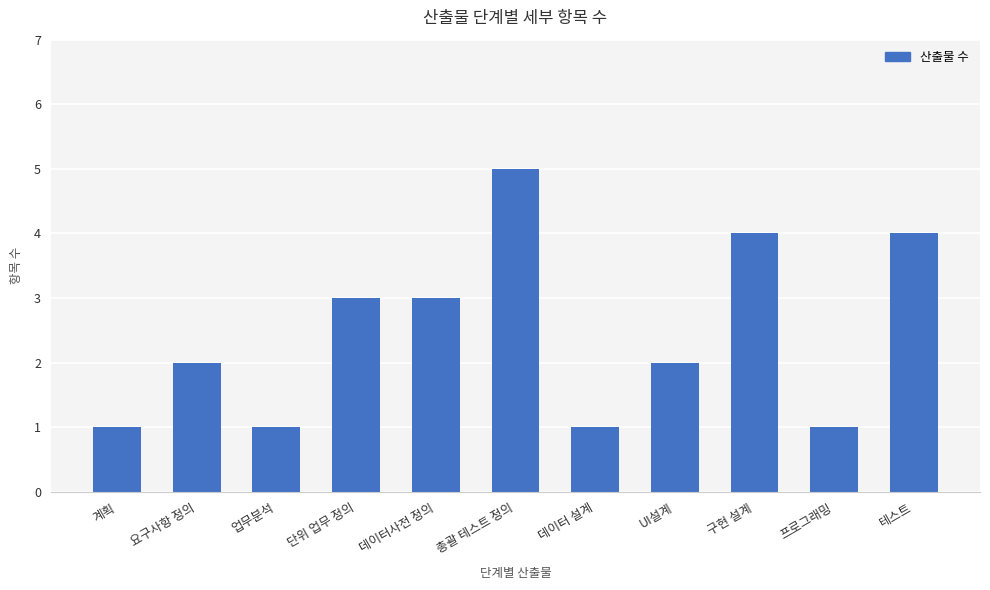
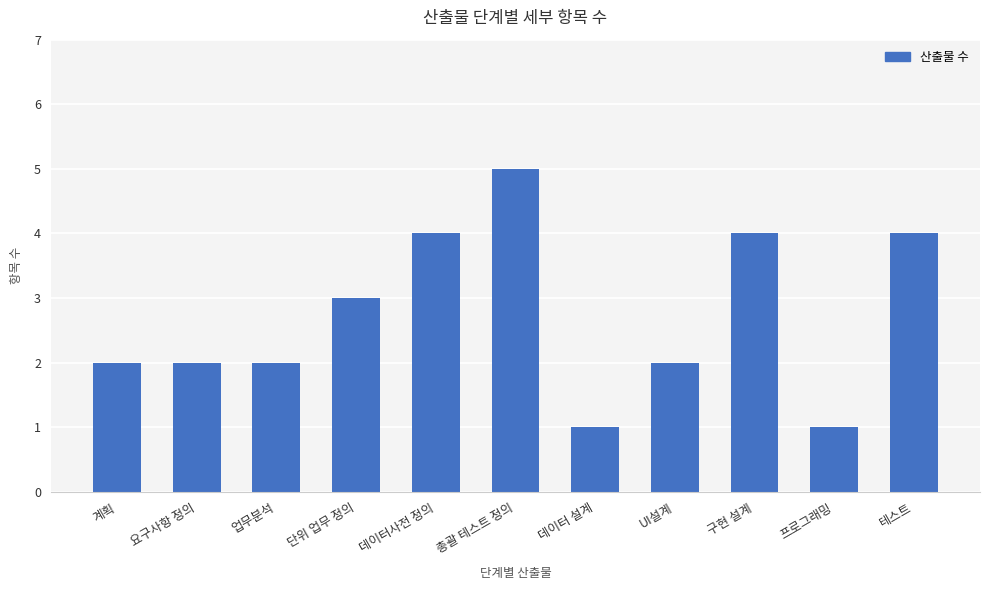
계획: 1 -> 2
업무분석: 1 -> 2
데이터사전 정의: 3 -> 4
